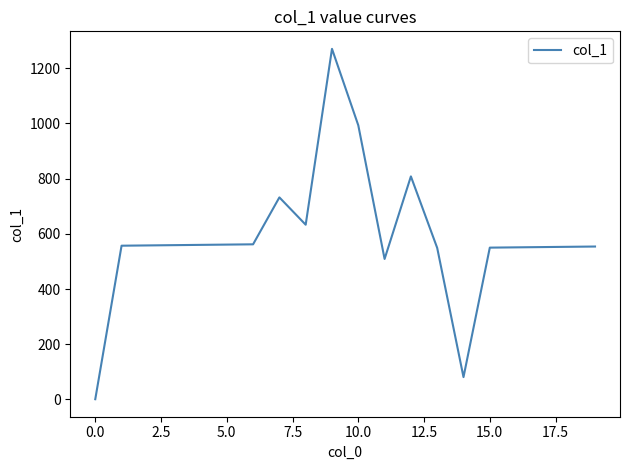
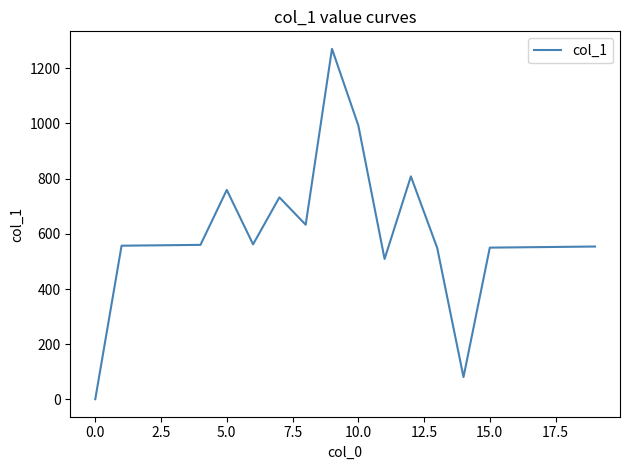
5.0: 560 -> 760
